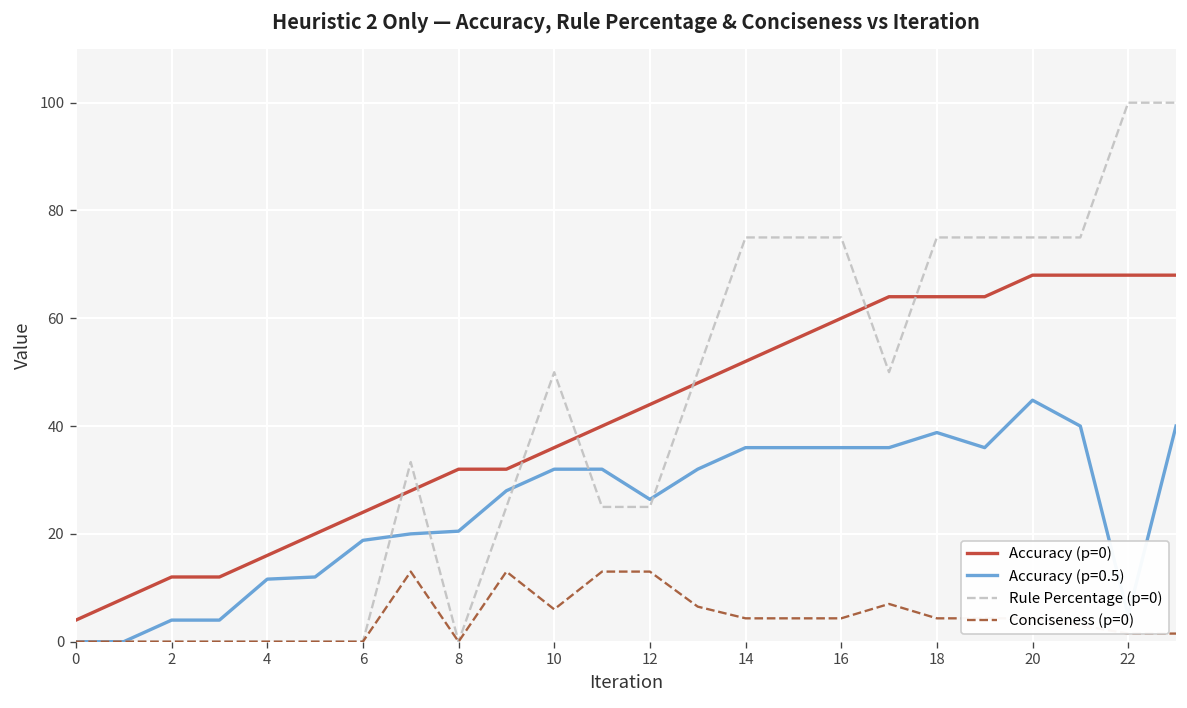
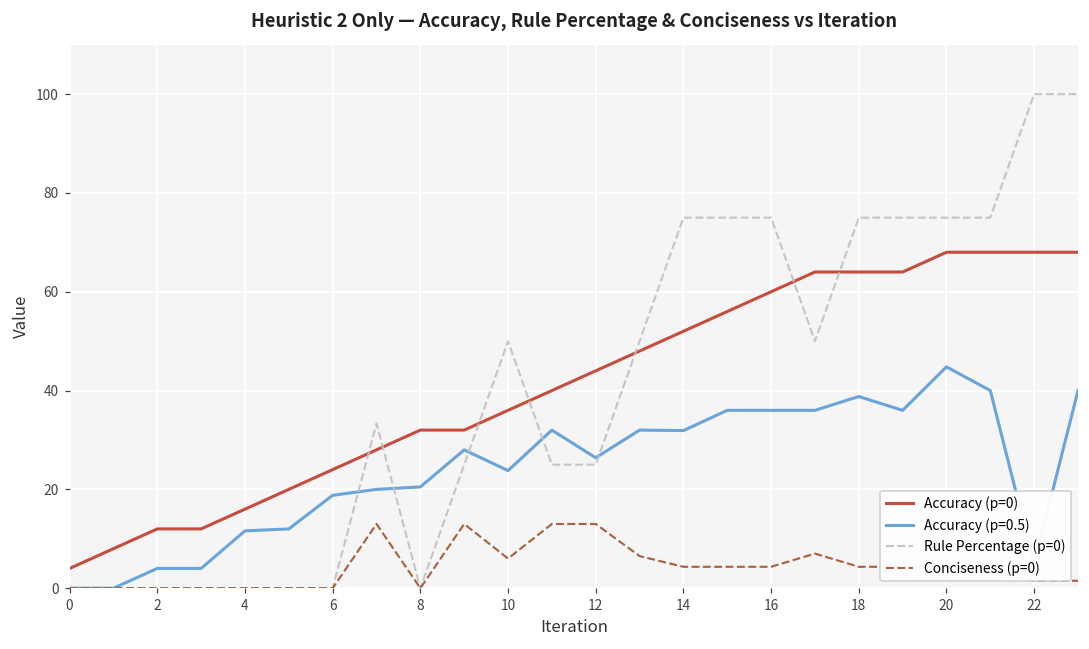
Accuracy (p=0.5), 10: 32 -> 24
Accuracy (p=0.5), 14: 36 -> 32
